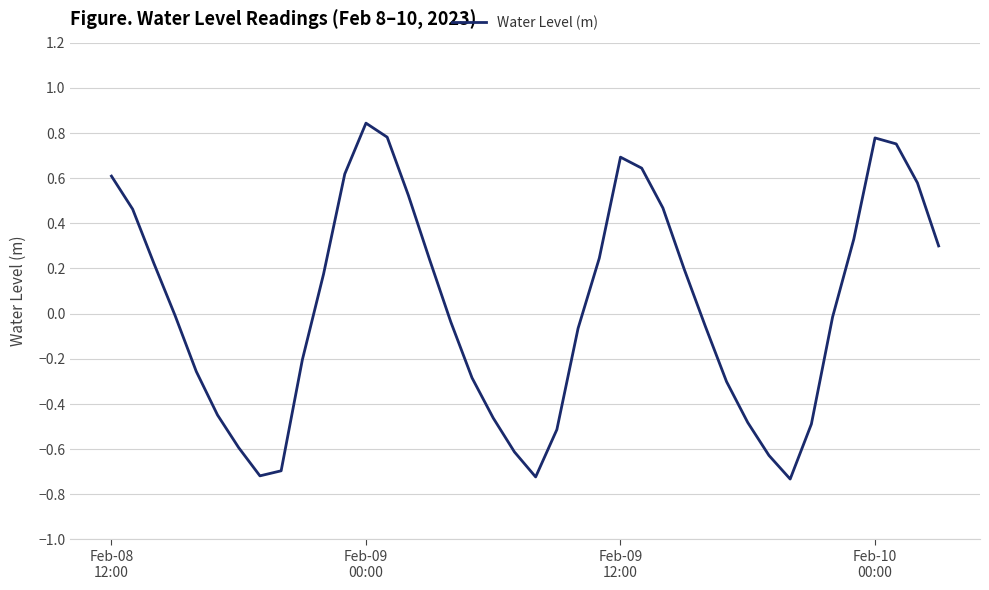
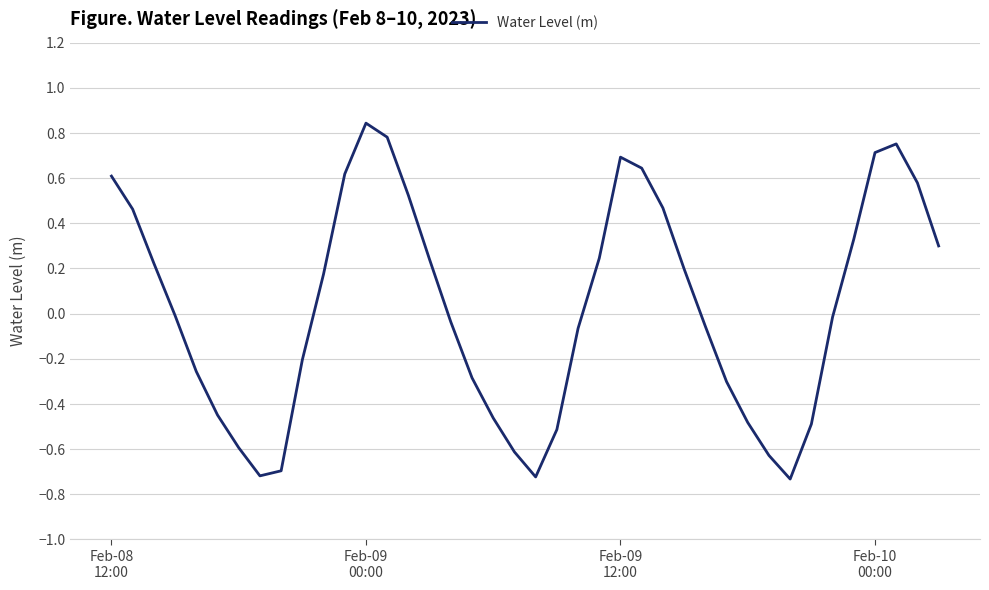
Feb-10 00:00: 0.78 -> 0.71
